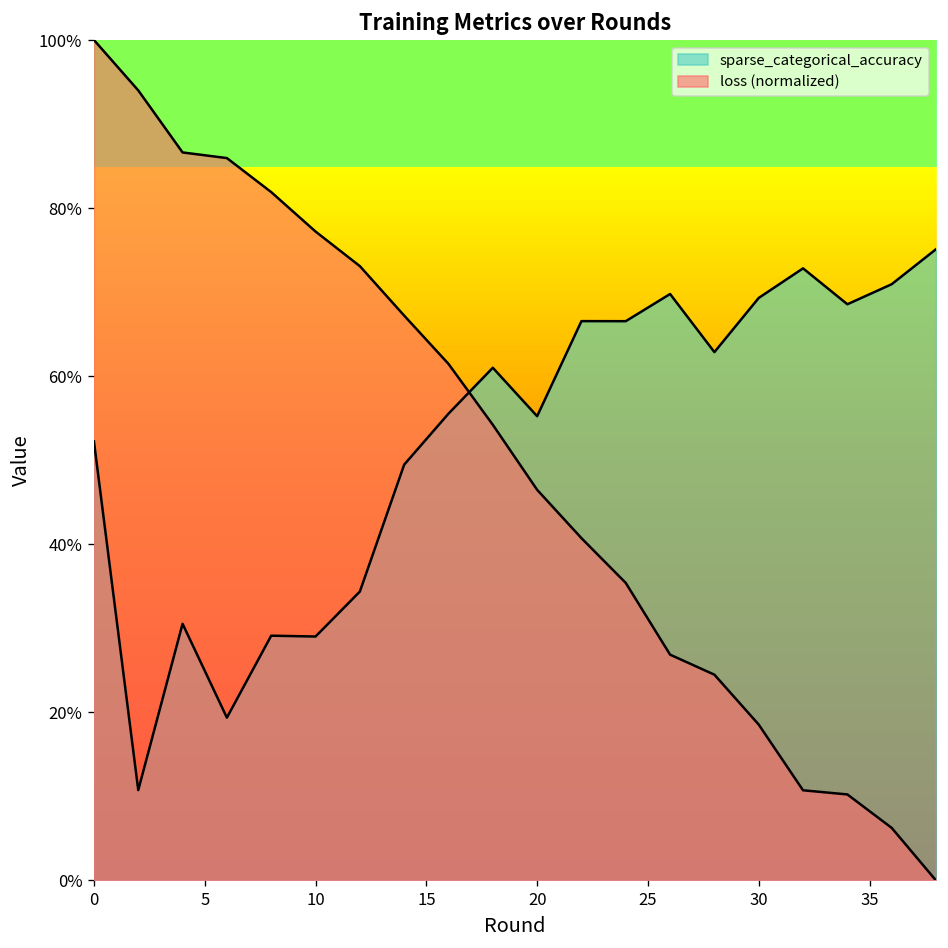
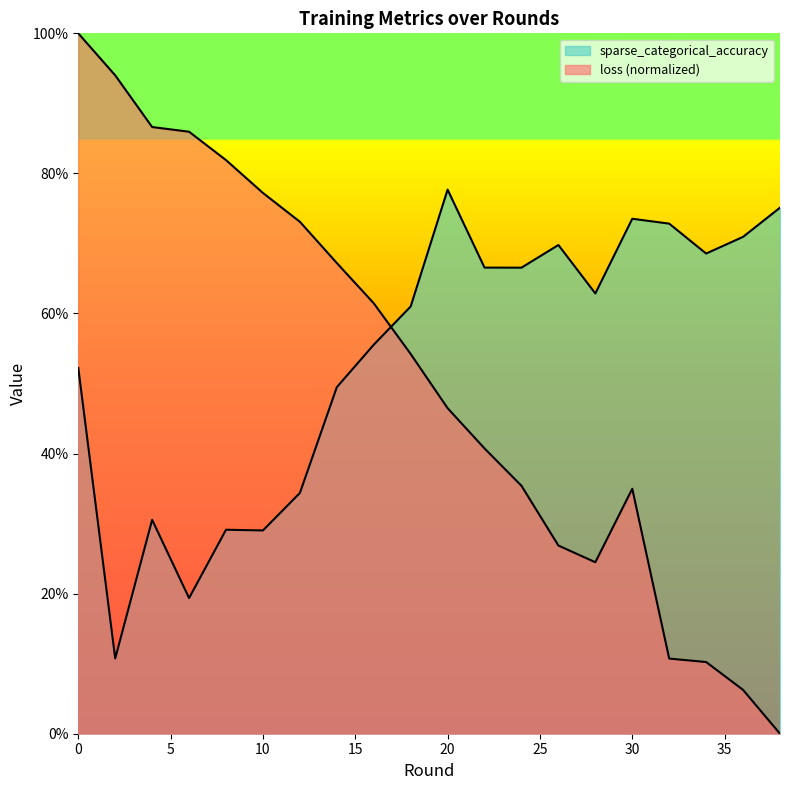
sparse_categorical_accuracy, 20: 55% -> 78%
sparse_categorical_accuracy, 30: 69% -> 74%
loss (normalized), 30: 19% -> 35%
